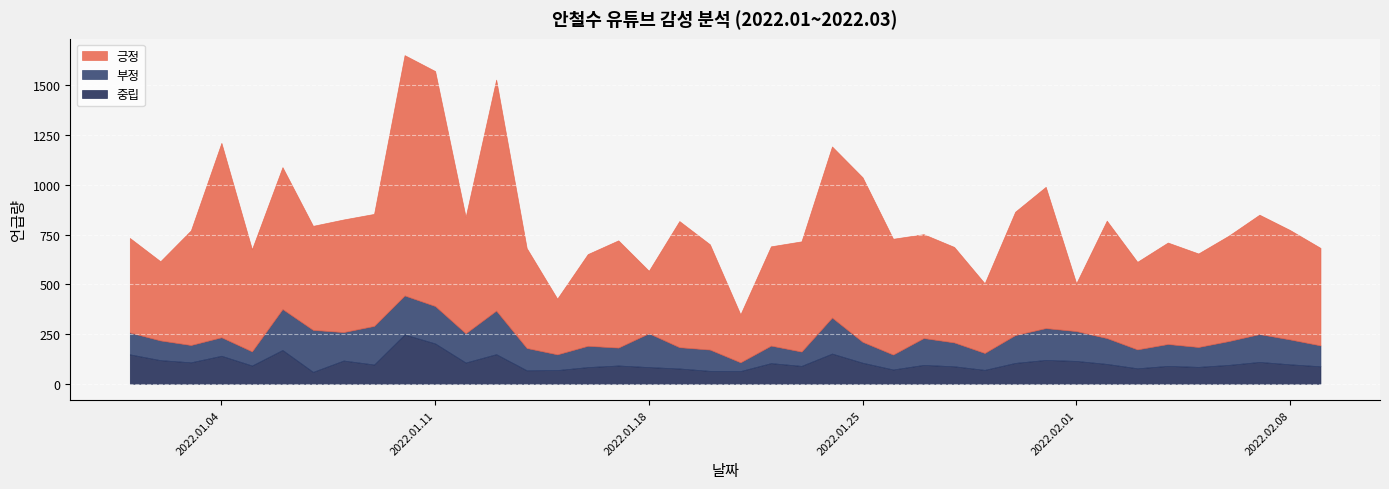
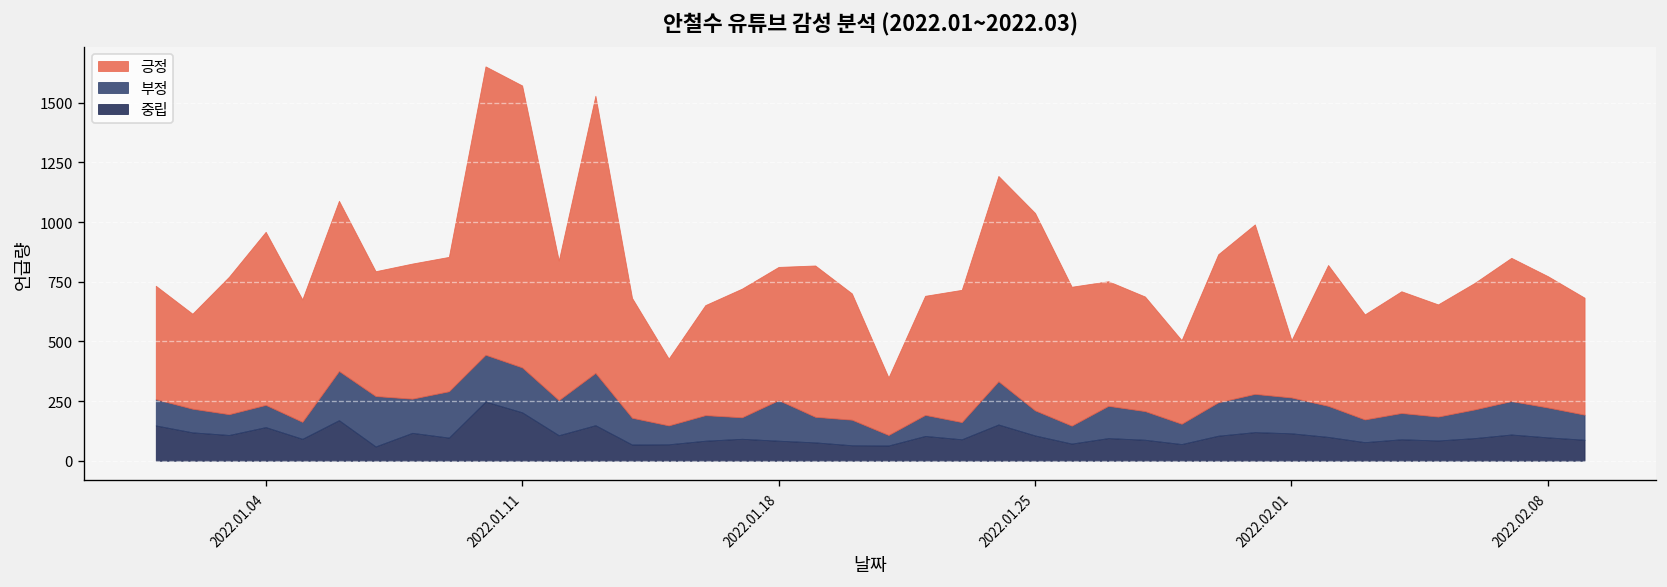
긍정, 2022.01.04: 980 -> 730
긍정, 2022.01.18: 310 -> 560
